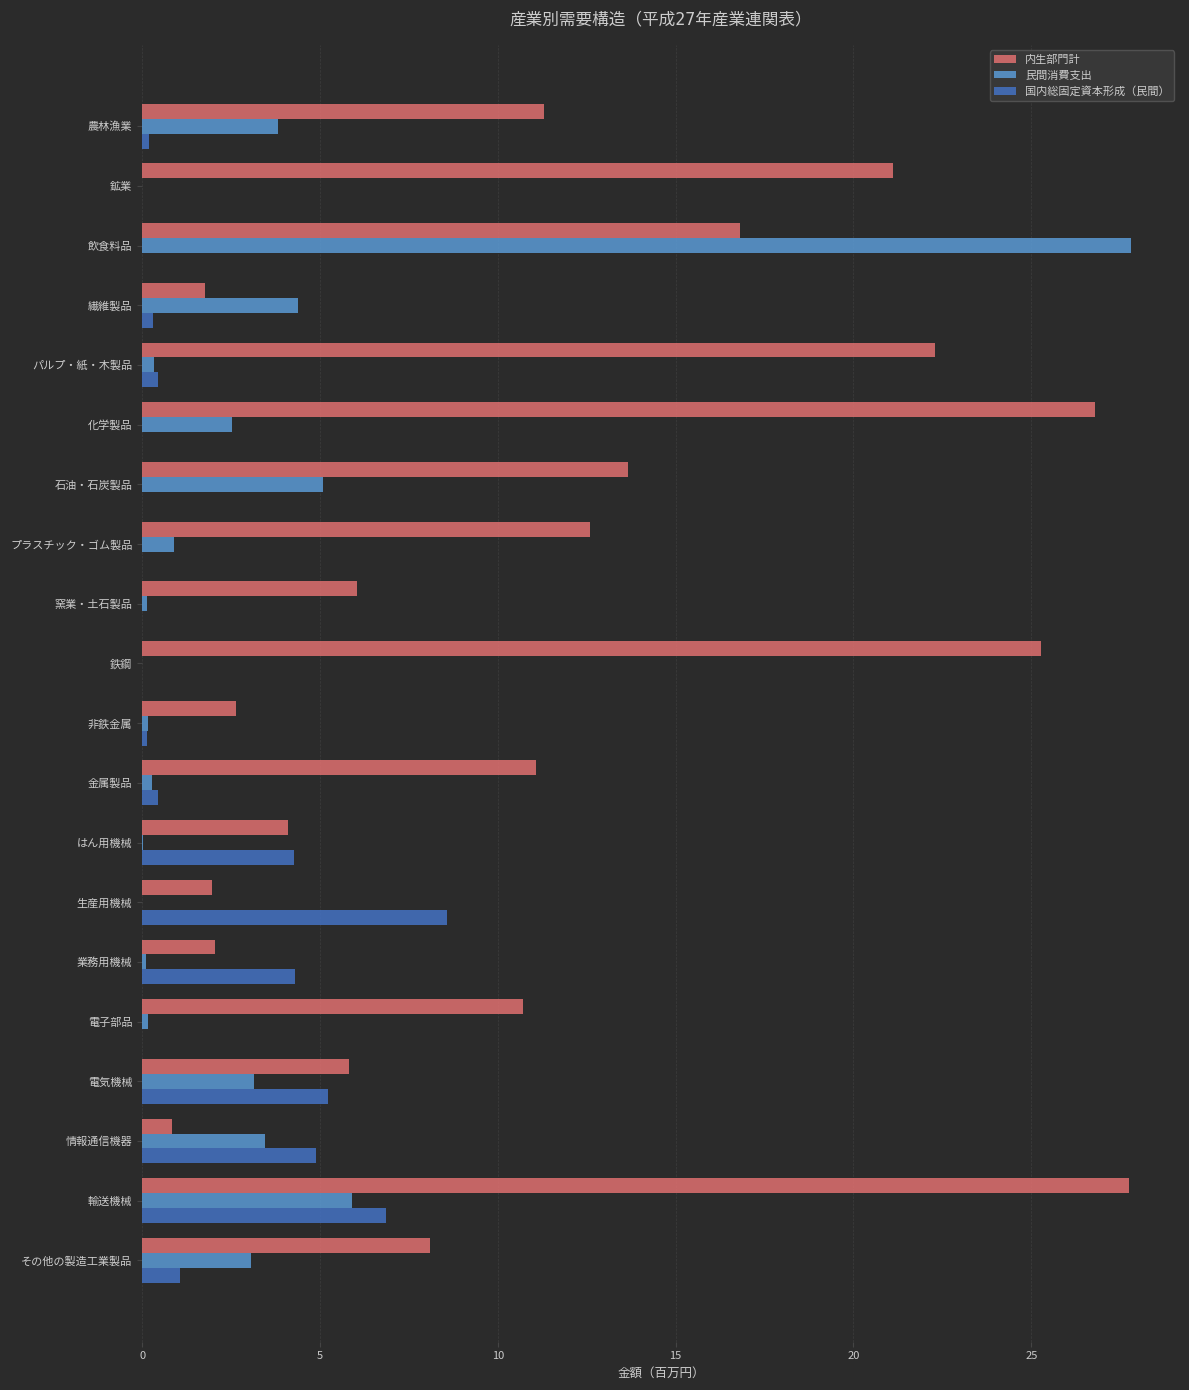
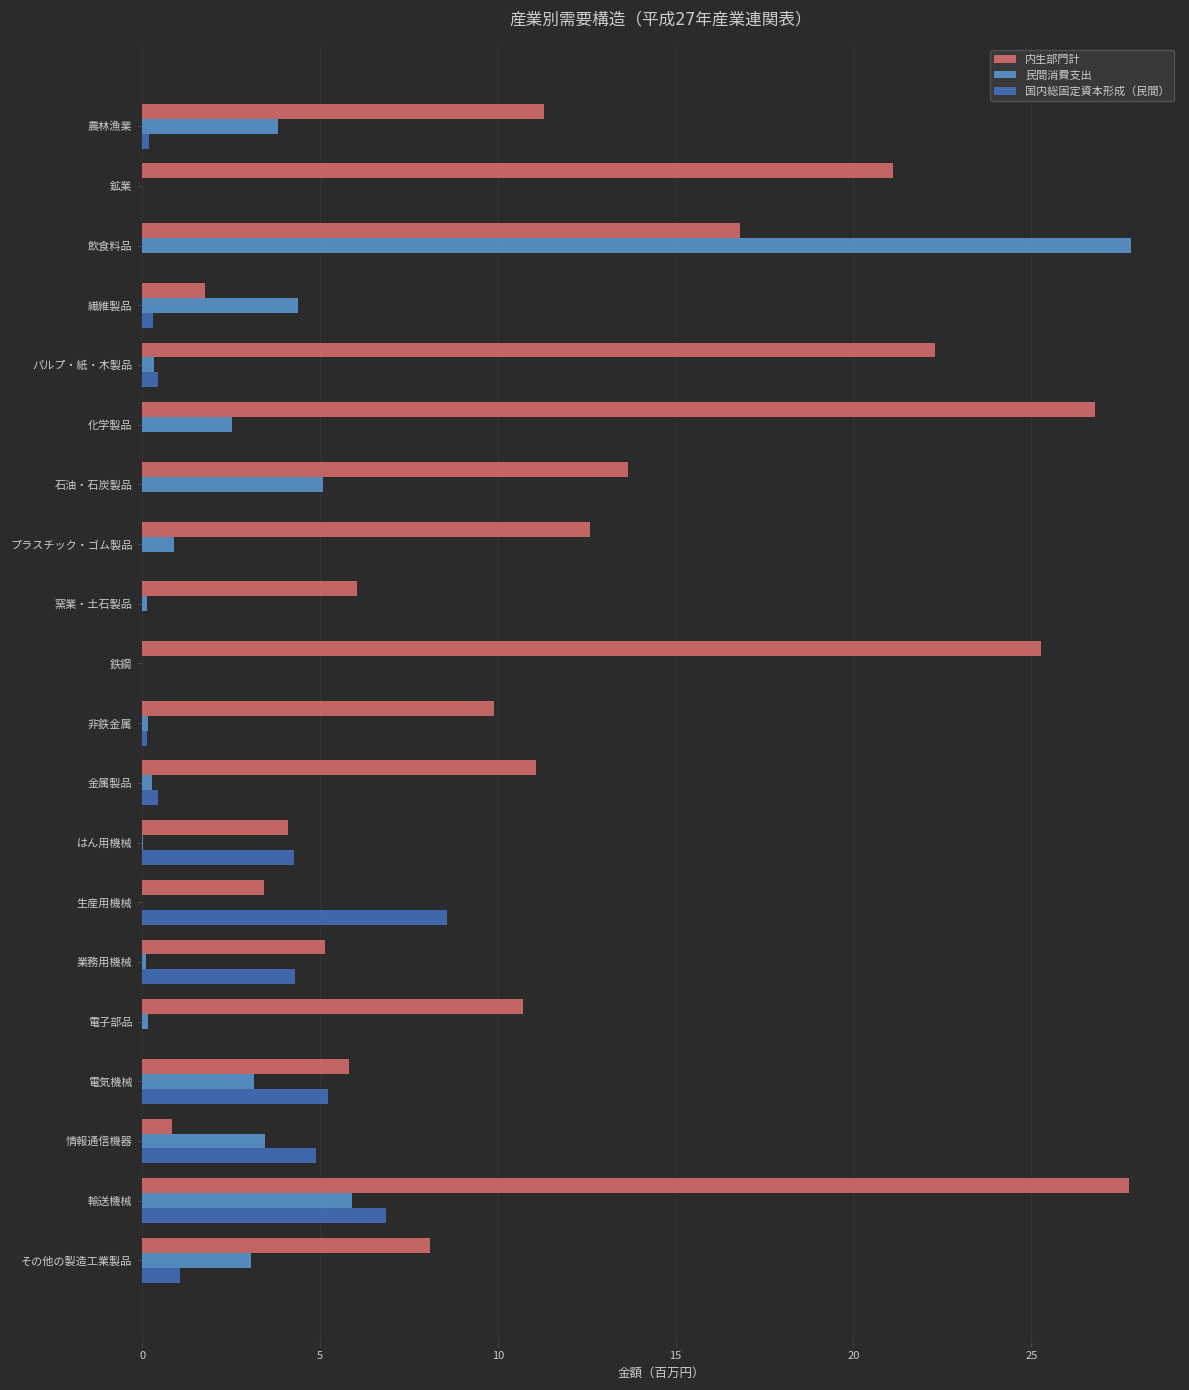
内生部門計, 非鉄金属: 2.6 -> 9.9
内生部門計, 生産用機械: 2.0 -> 3.4
内生部門計, 業務用機械: 2.1 -> 5.2
